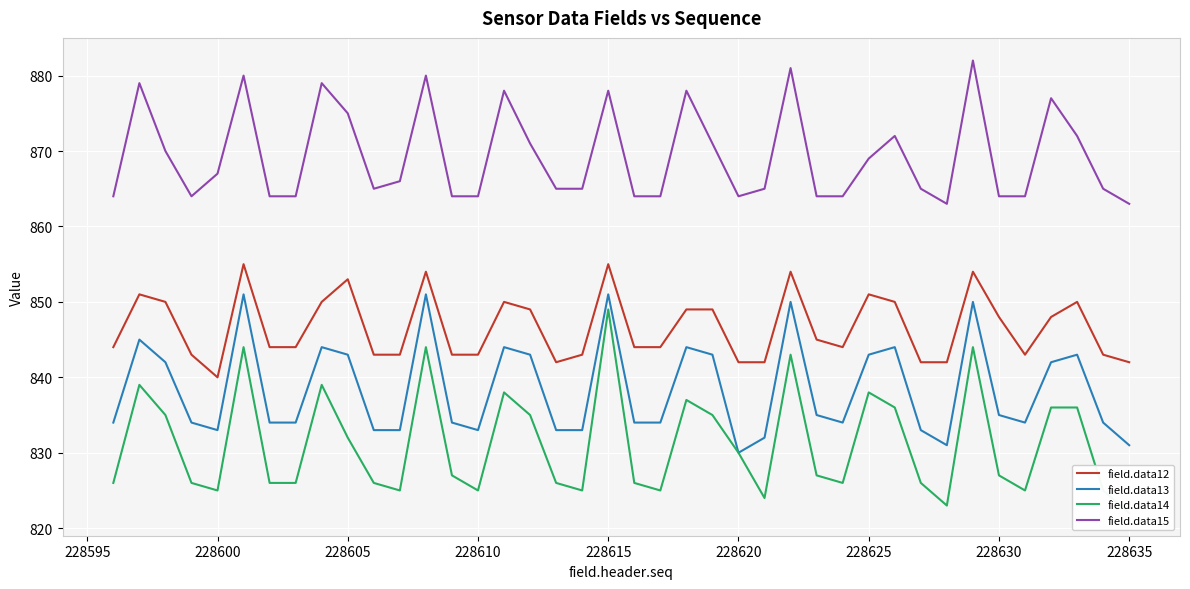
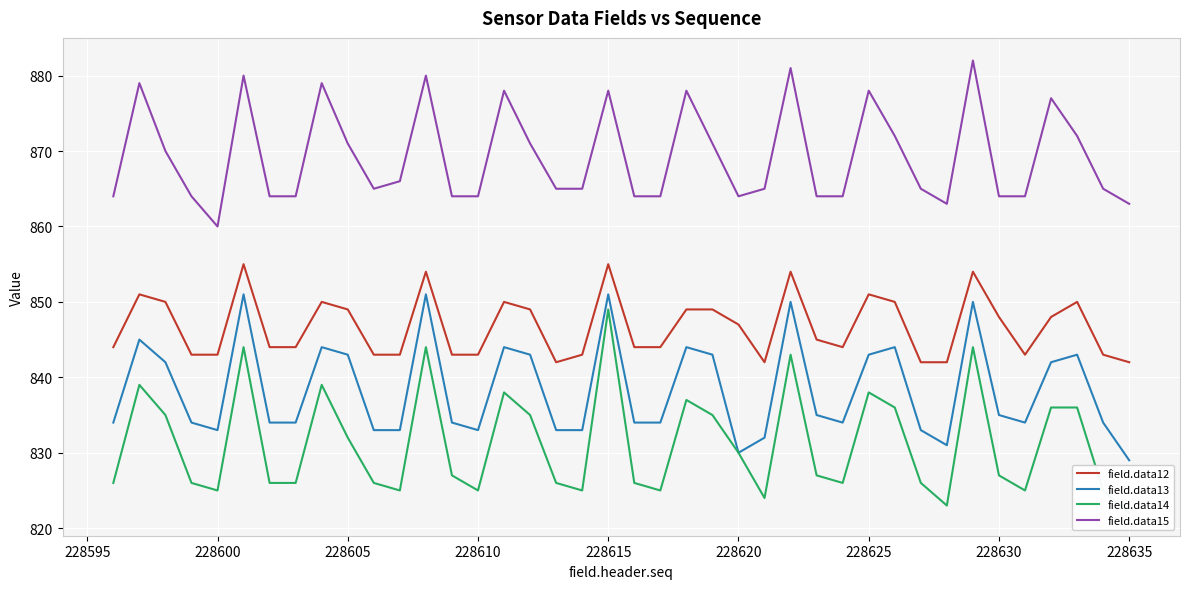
field.data12, 228600: 840 -> 843
field.data15, 228600: 867 -> 860
field.data12, 228605: 853 -> 849
field.data15, 228605: 875 -> 871
field.data12, 228620: 842 -> 847
field.data15, 228625: 869 -> 878
field.data13, 228635: 831 -> 829
